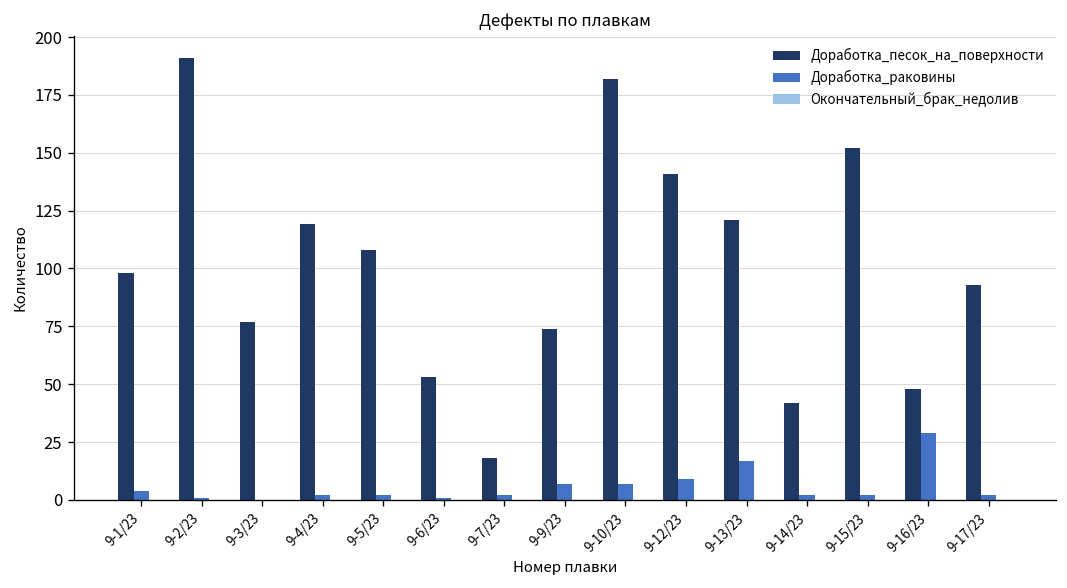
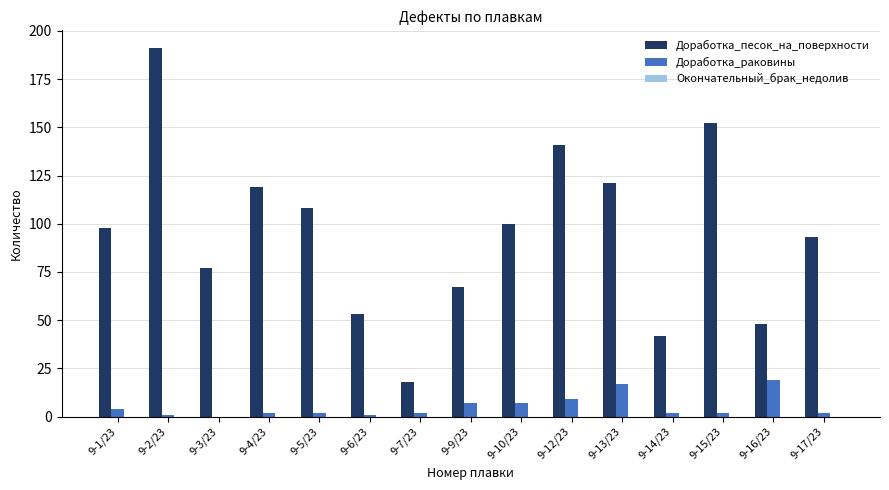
Доработка_песок_на_поверхности, 9-9/23: 74 -> 67
Доработка_песок_на_поверхности, 9-10/23: 182 -> 100
Доработка_раковины, 9-16/23: 29 -> 19
